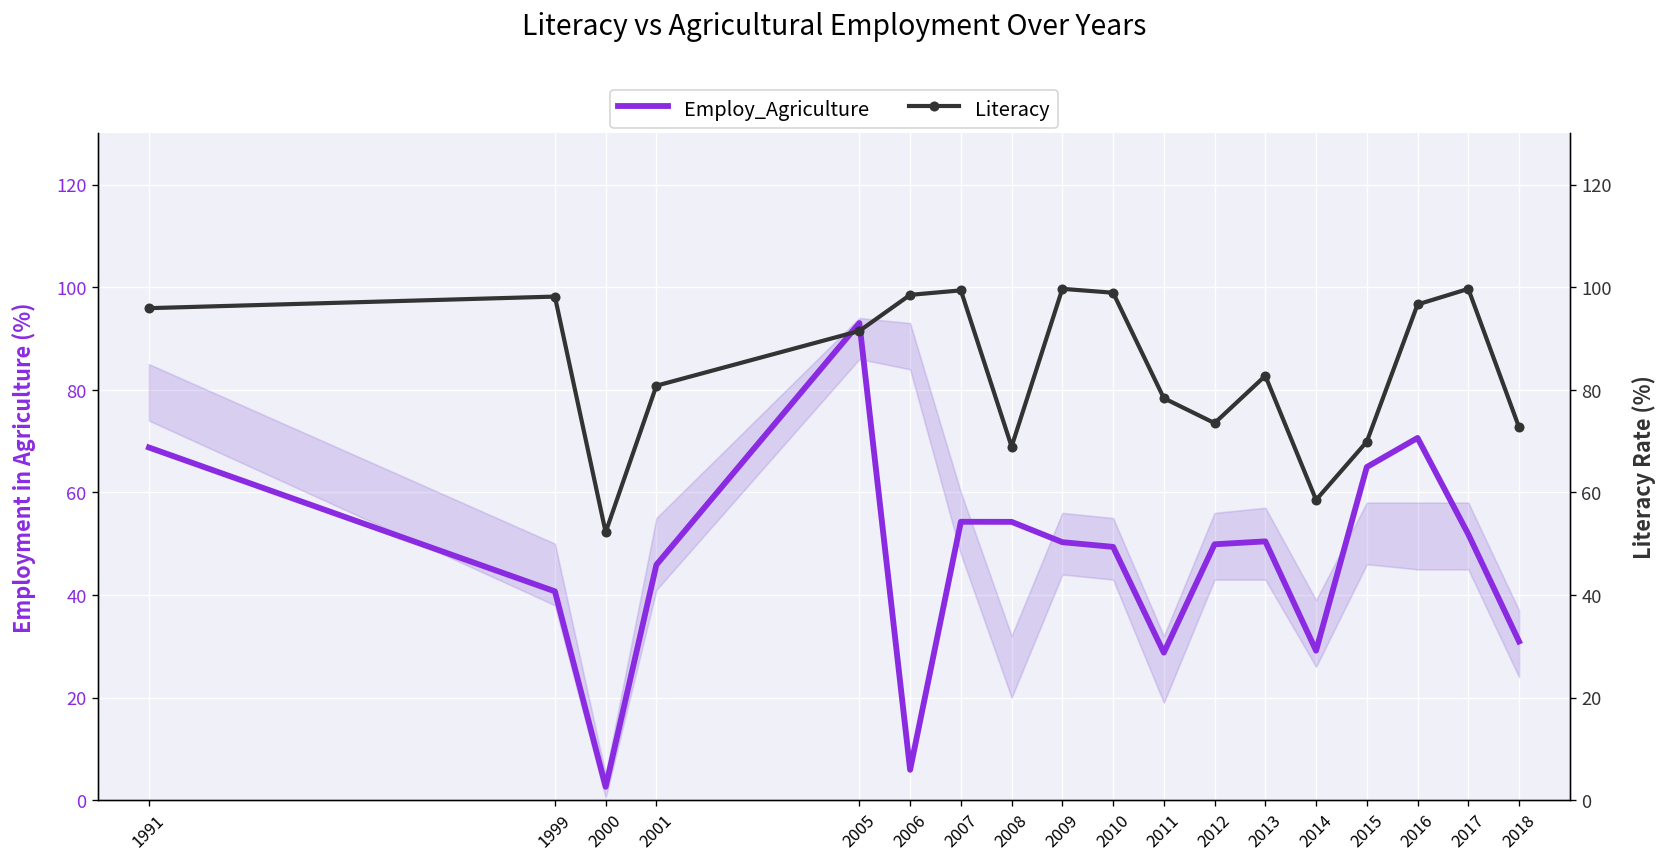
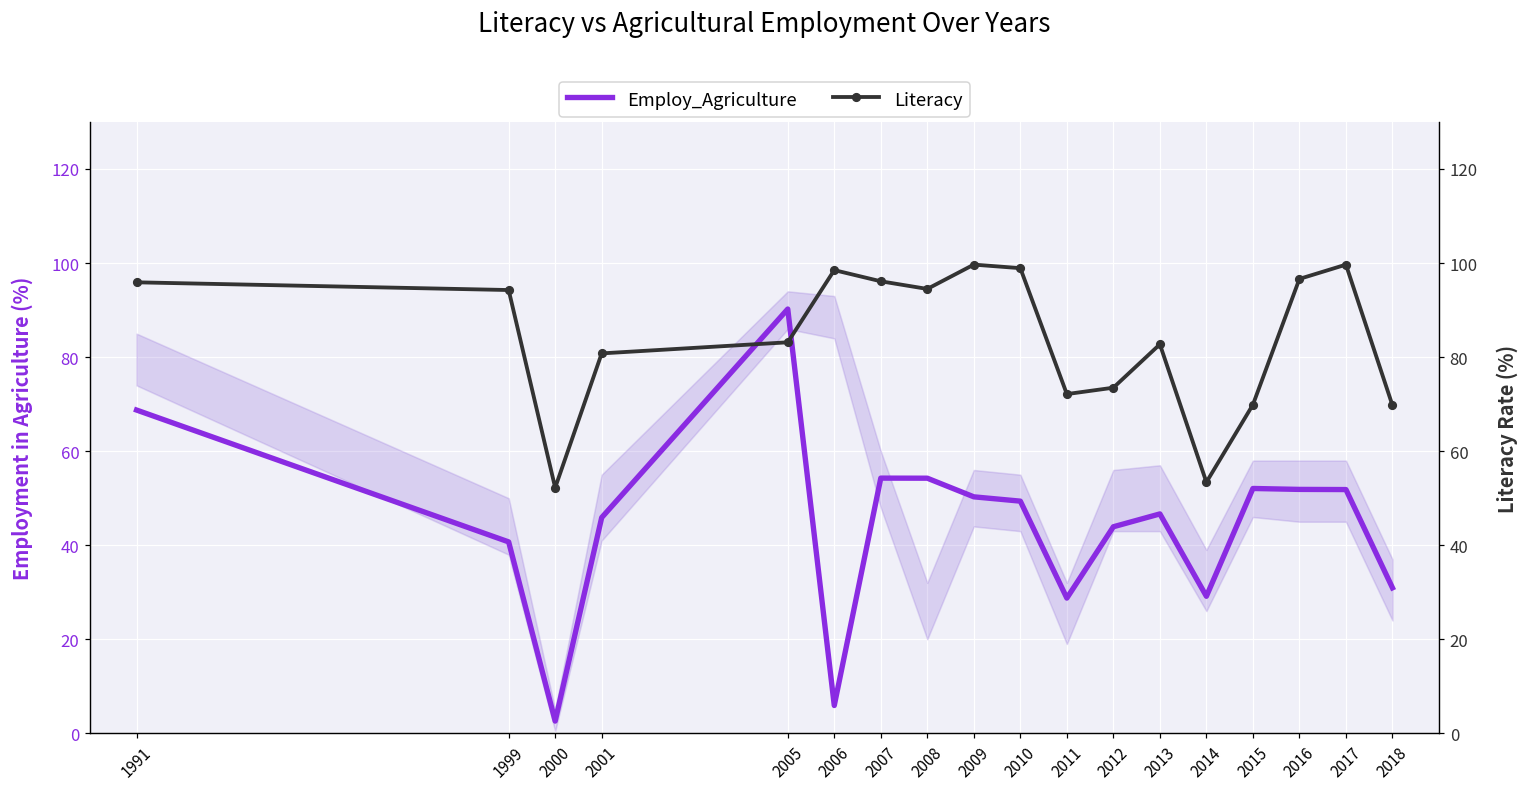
Employ_Agriculture, 2005: 93 -> 90
Employ_Agriculture, 2012: 50 -> 44
Employ_Agriculture, 2013: 50 -> 47
Employ_Agriculture, 2015: 65 -> 52
Employ_Agriculture, 2016: 71 -> 52
Literacy, 1999: 98 -> 94
Literacy, 2005: 91 -> 83
Literacy, 2007: 99 -> 96
Literacy, 2008: 69 -> 95
Literacy, 2011: 78 -> 72
Literacy, 2014: 59 -> 53
Literacy, 2018: 73 -> 70
